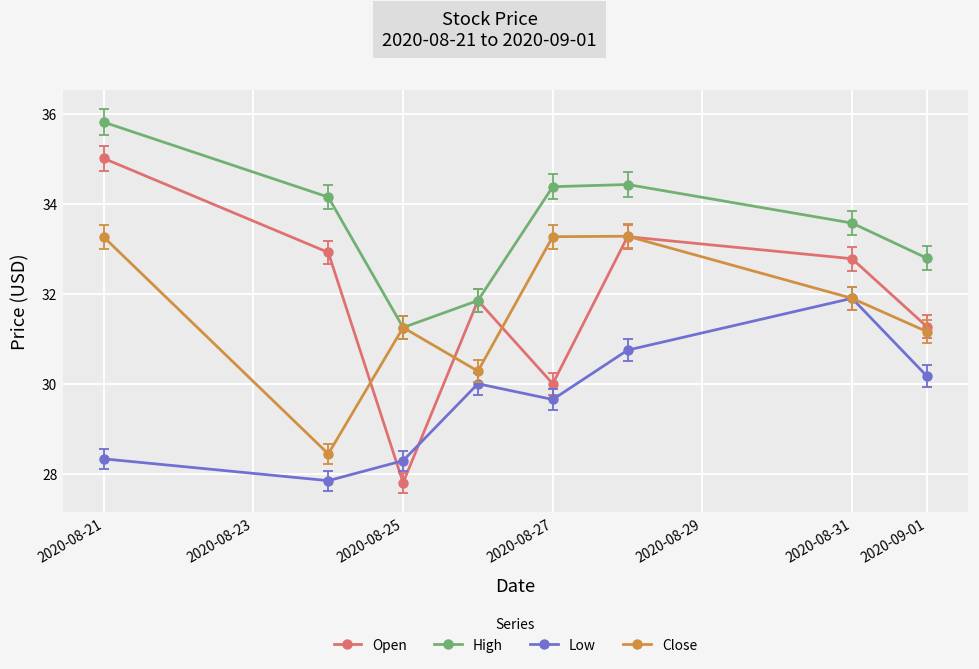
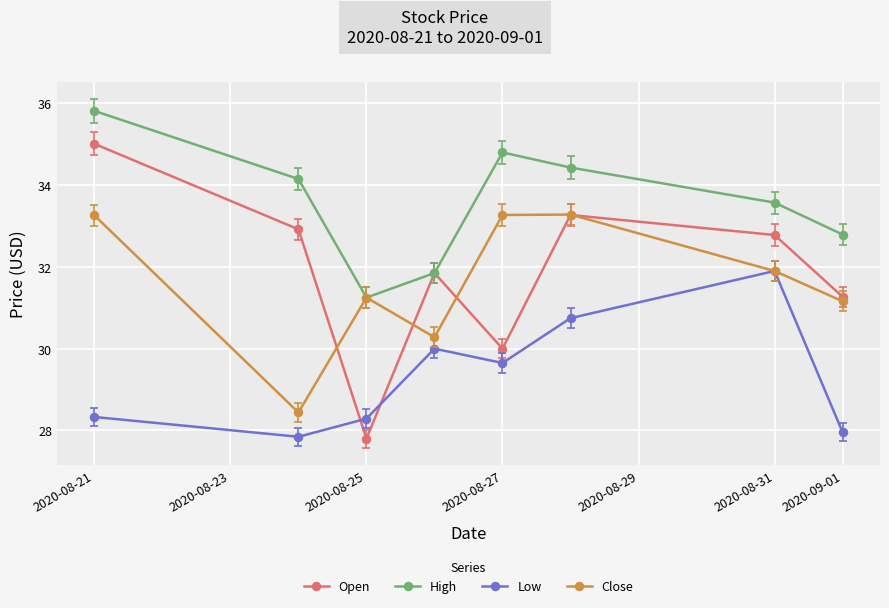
High, 2020-08-27: 34.4 -> 34.8
Low, 2020-09-01: 30.2 -> 28.0
